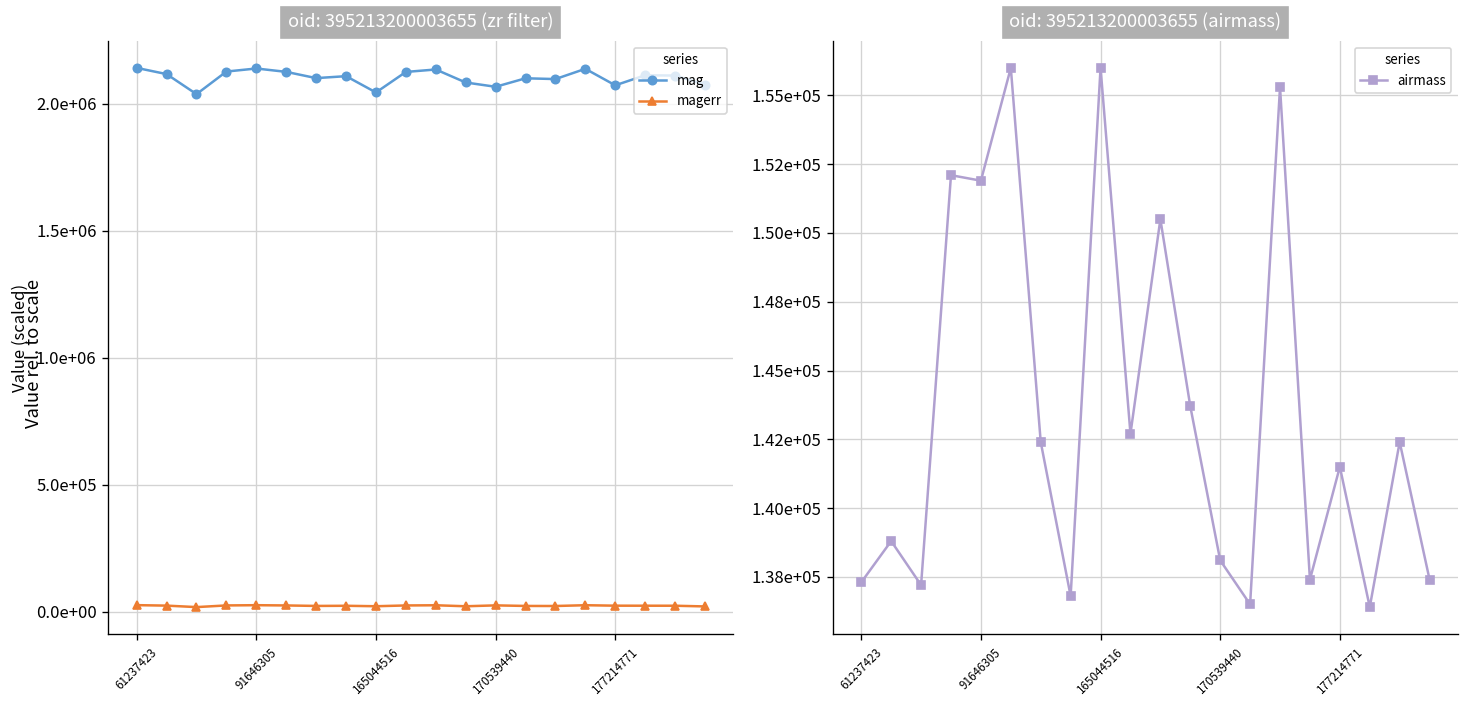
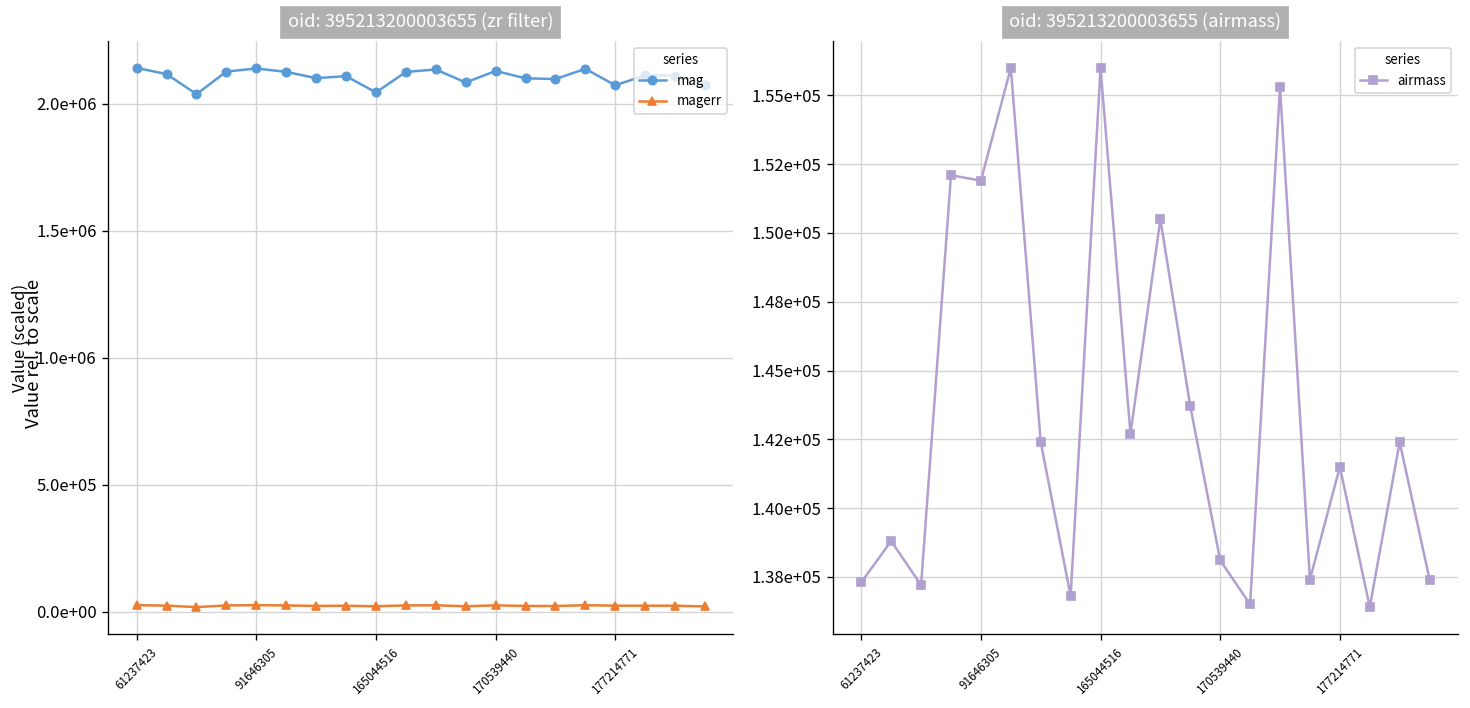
oid: 395213200003655 (zr filter), mag, 170539440: 2070000 -> 2130000
